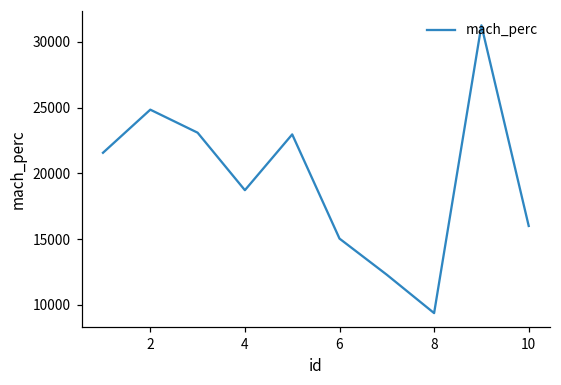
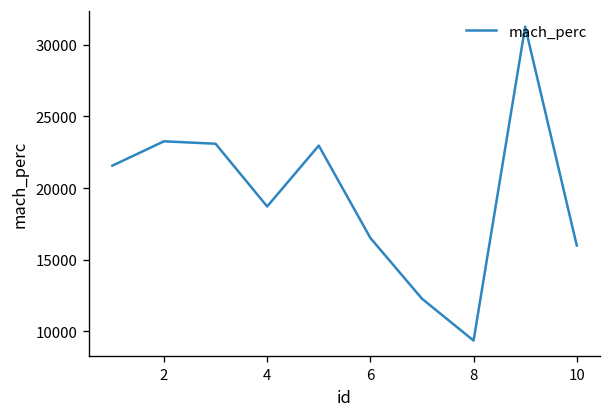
2: 24800 -> 23300
6: 15000 -> 16500
